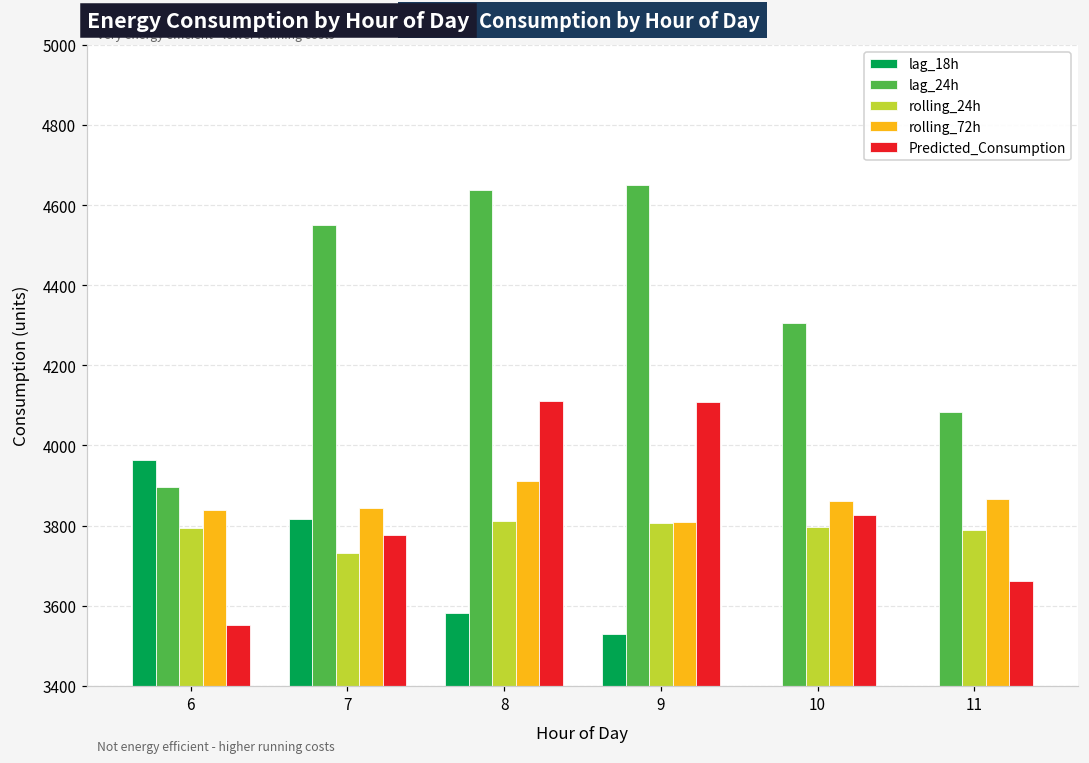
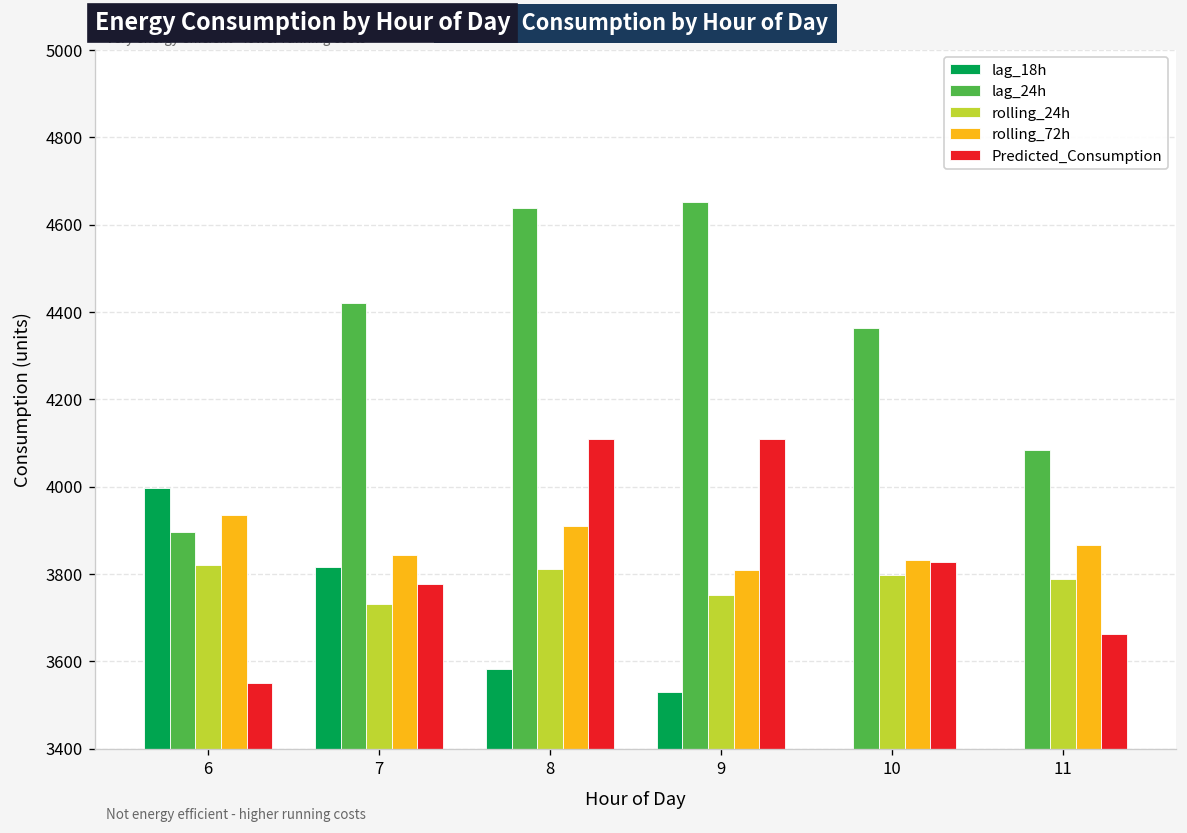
lag_18h, 6: 3960 -> 4000
rolling_24h, 6: 3790 -> 3820
rolling_72h, 6: 3840 -> 3930
lag_24h, 7: 4550 -> 4420
rolling_24h, 9: 3810 -> 3750
lag_24h, 10: 4310 -> 4360
rolling_72h, 10: 3860 -> 3830
